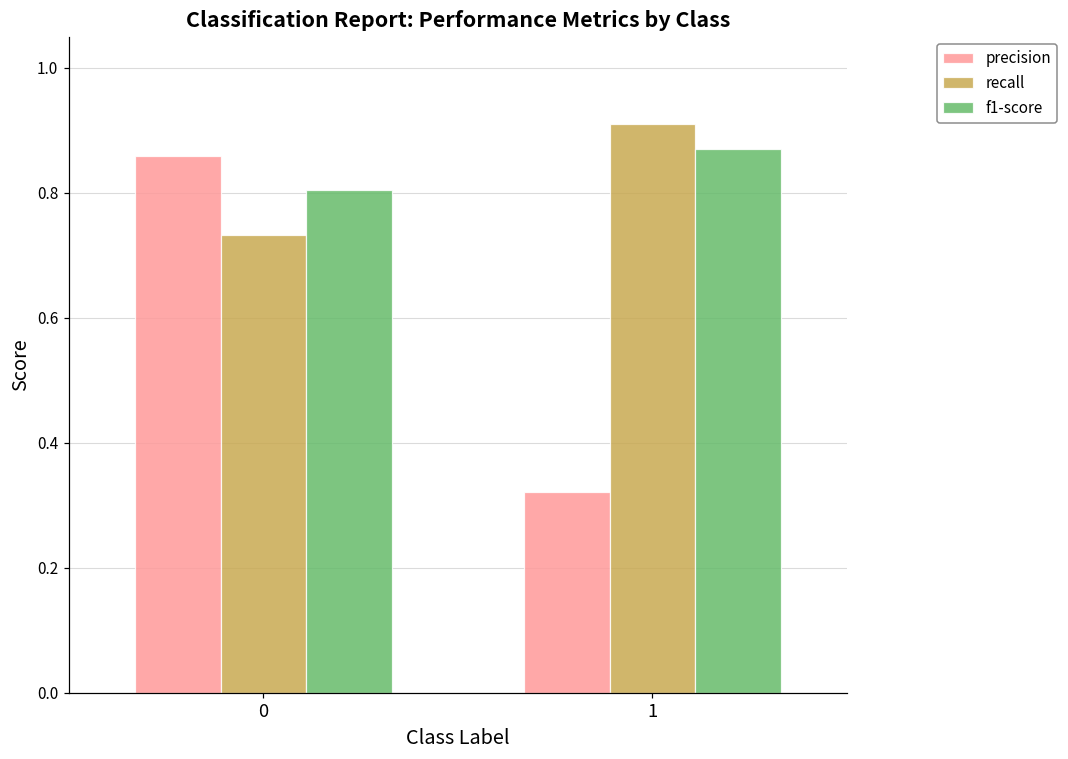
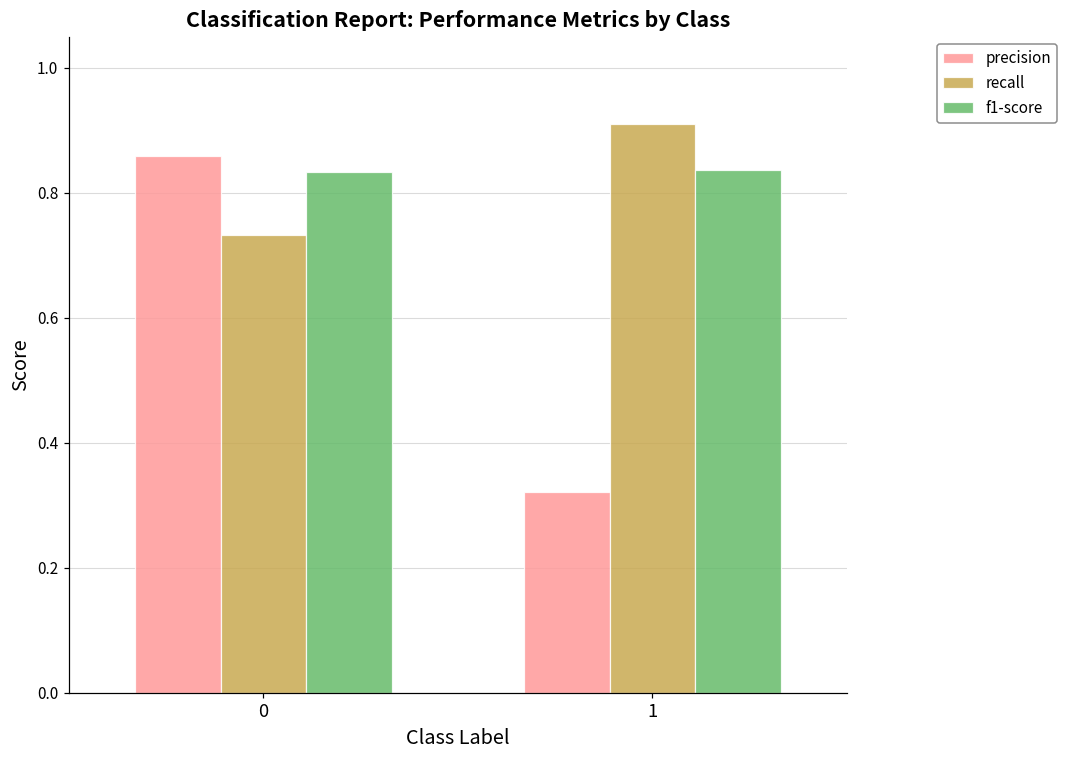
f1-score, 0: 0.80 -> 0.83
f1-score, 1: 0.87 -> 0.84
